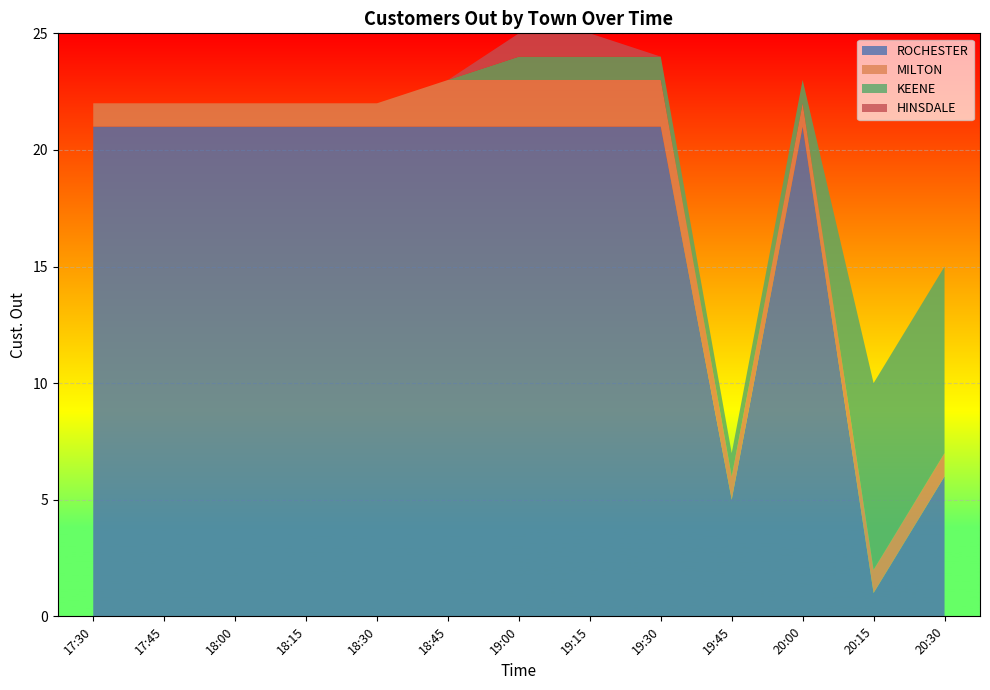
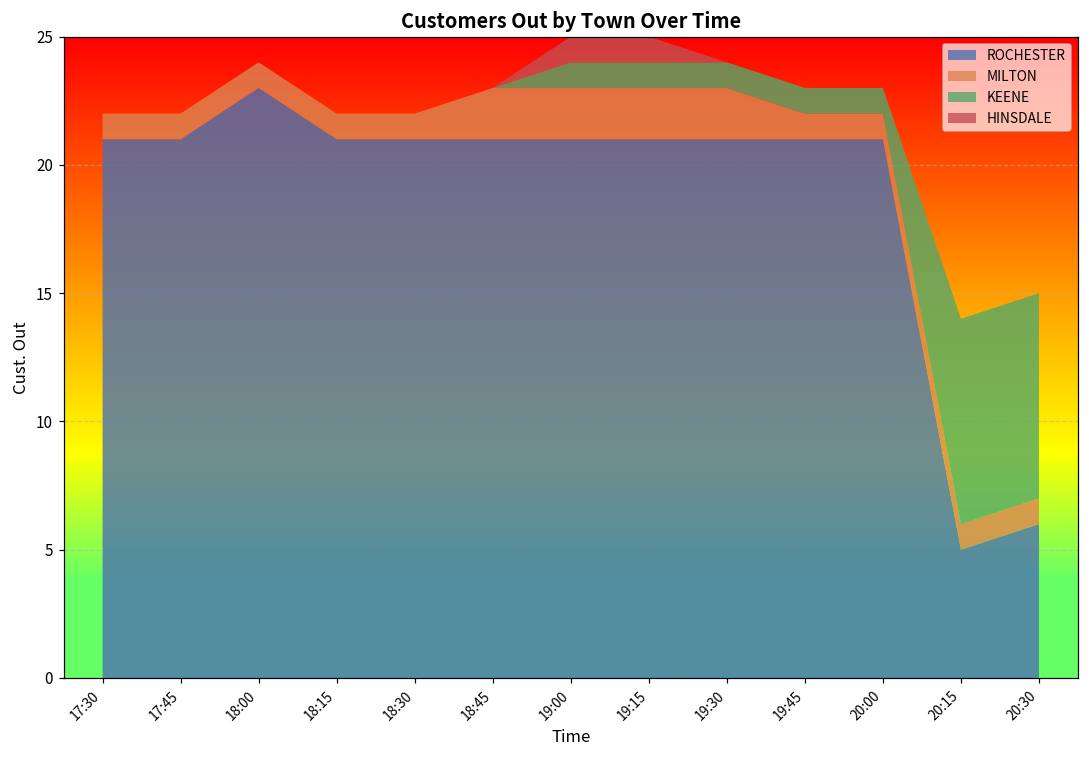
ROCHESTER, 18:00: 21 -> 23
ROCHESTER, 19:45: 5 -> 21
ROCHESTER, 20:15: 1 -> 5
